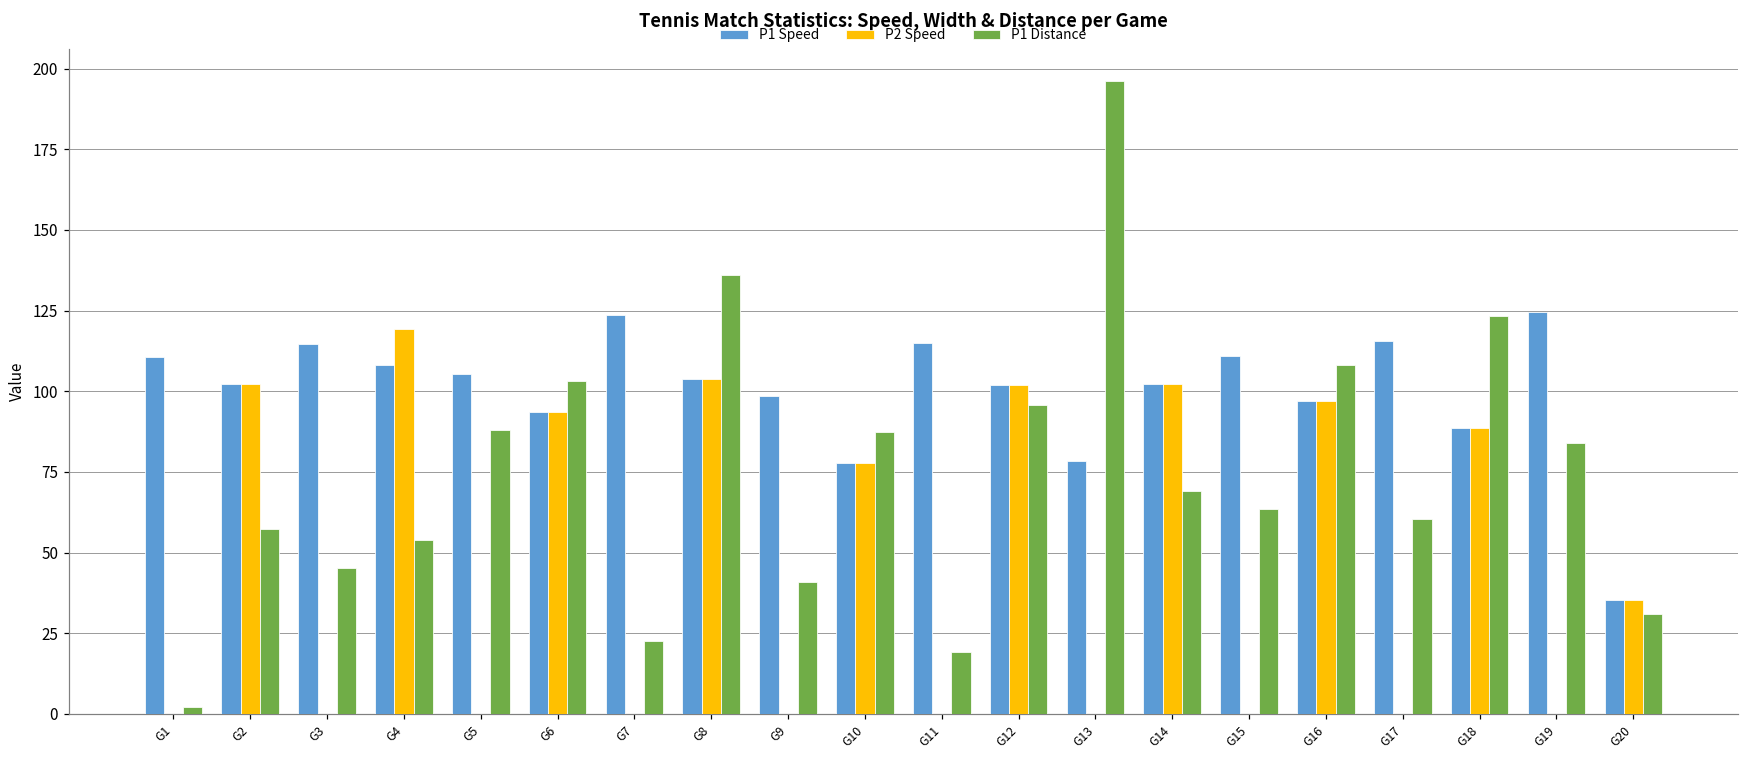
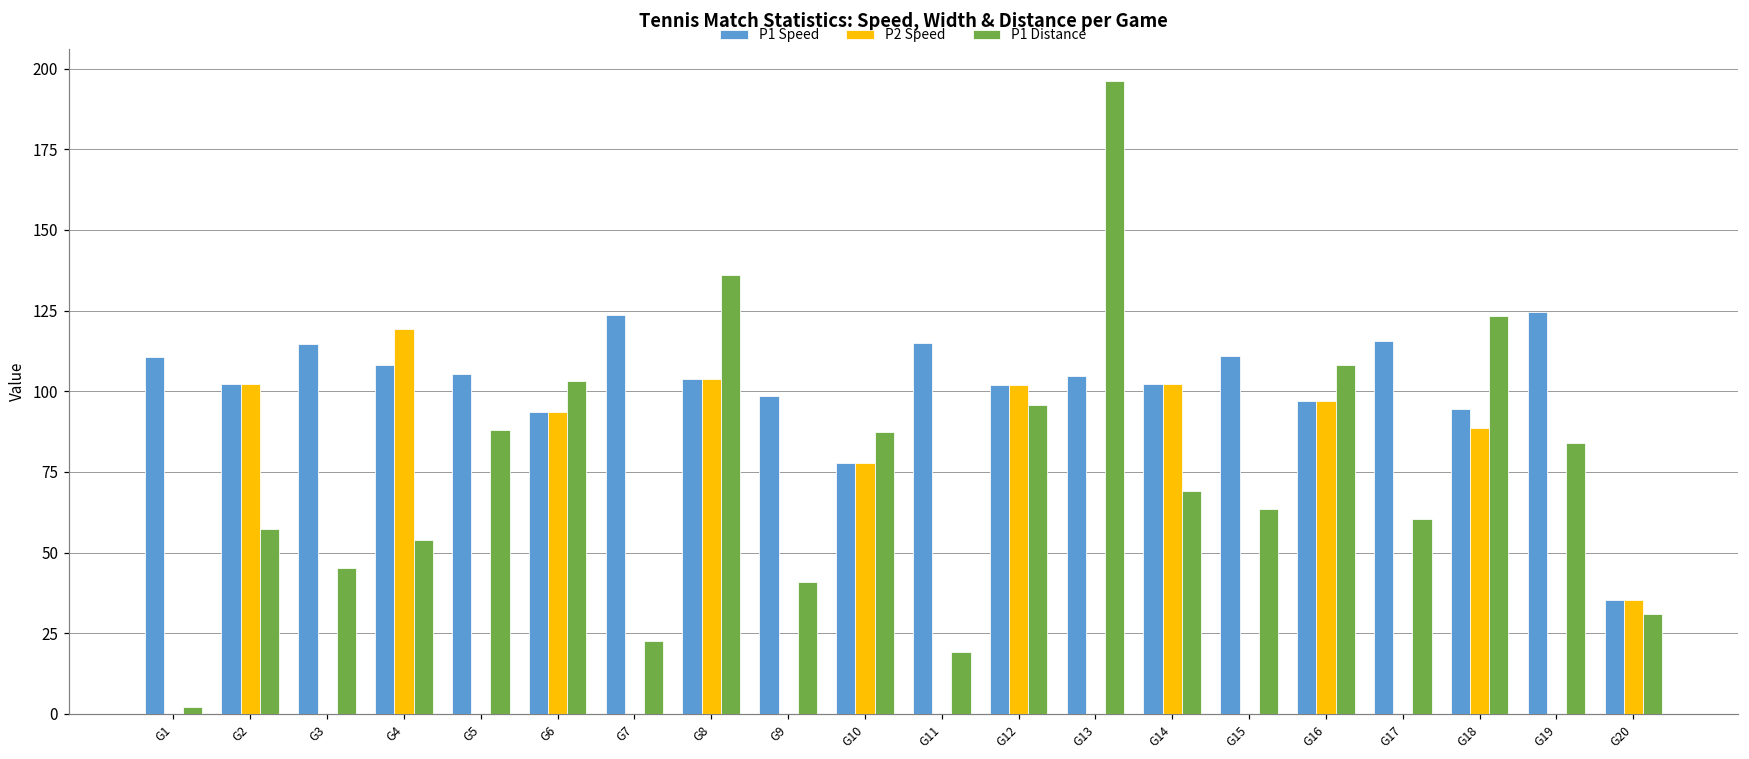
P1 Speed, G13: 78 -> 105
P1 Speed, G18: 89 -> 94
